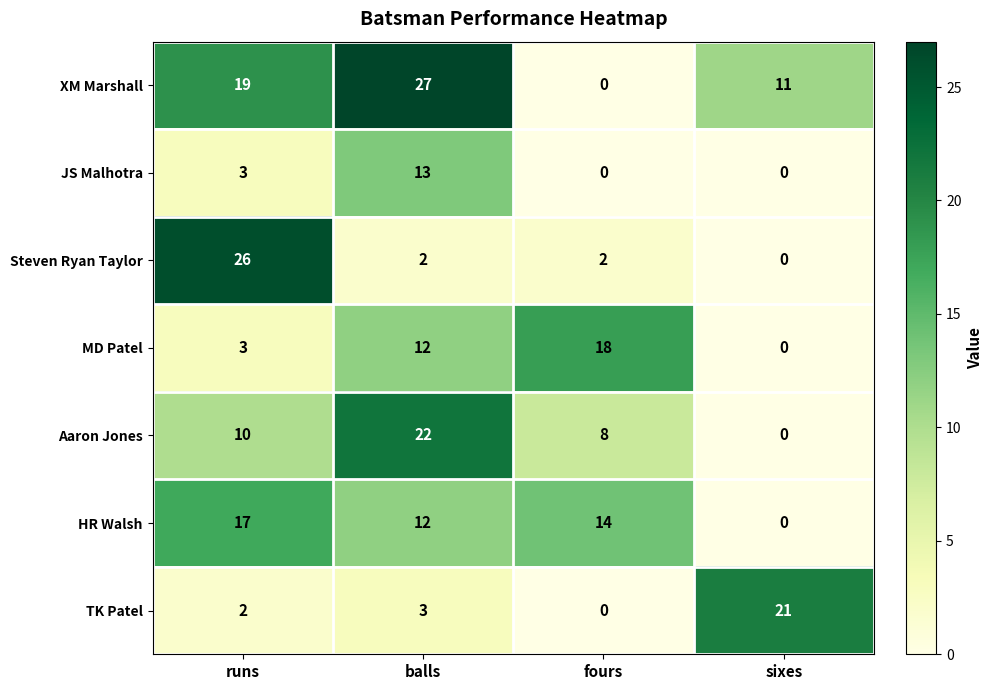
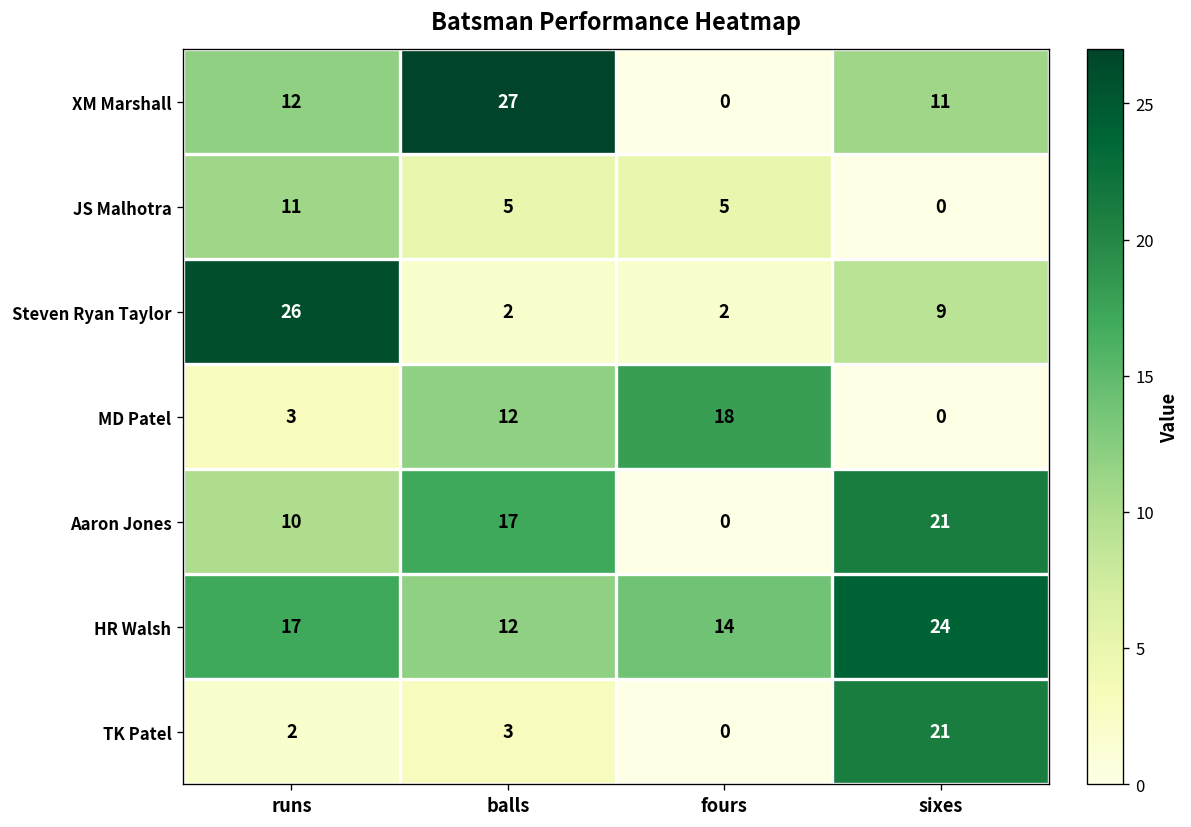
XM Marshall, runs: 19 -> 12
JS Malhotra, runs: 3 -> 11
JS Malhotra, balls: 13 -> 5
JS Malhotra, fours: 0 -> 5
Steven Ryan Taylor, sixes: 0 -> 9
Aaron Jones, balls: 22 -> 17
Aaron Jones, fours: 8 -> 0
Aaron Jones, sixes: 0 -> 21
HR Walsh, sixes: 0 -> 24
